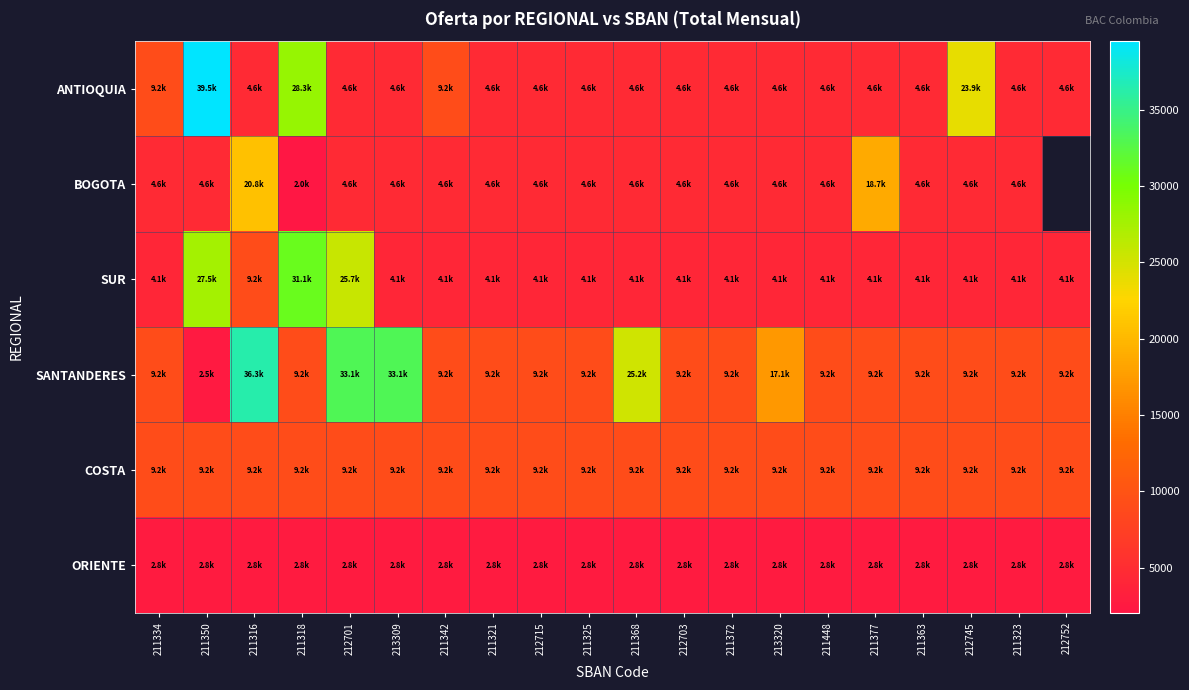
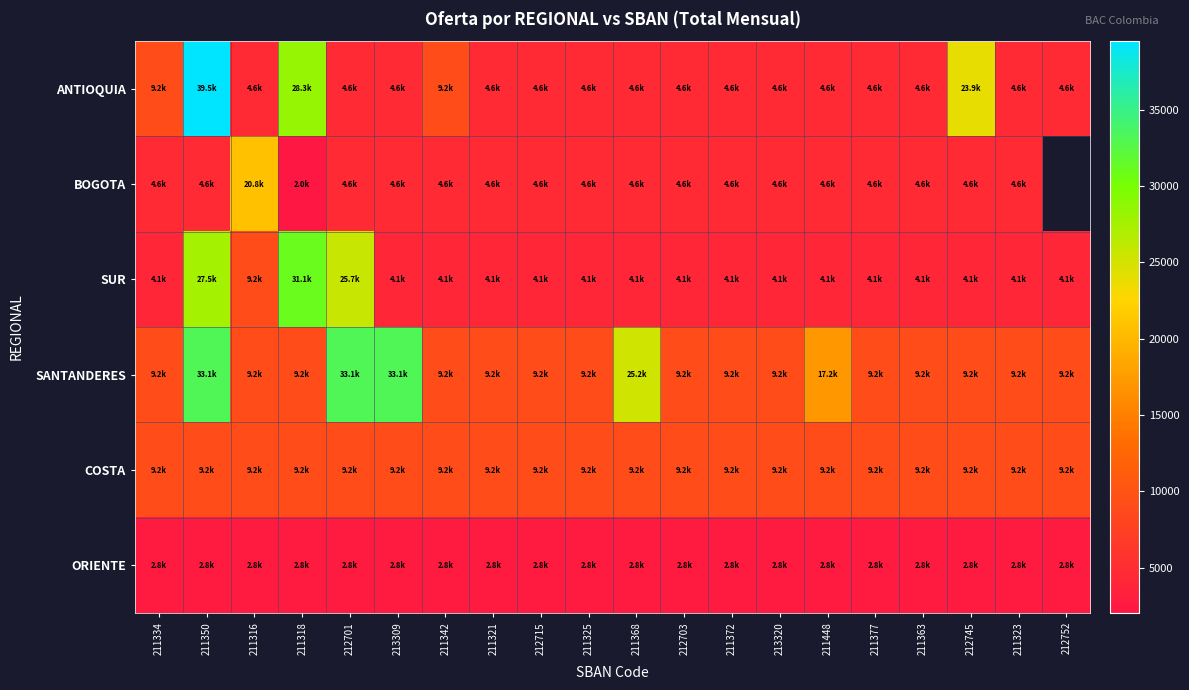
BOGOTA, 211377: 18.7k -> 4.6k
SANTANDERES, 211350: 2.5k -> 33.1k
SANTANDERES, 211316: 36.3k -> 9.2k
SANTANDERES, 213320: 17.1k -> 9.2k
SANTANDERES, 211448: 9.2k -> 17.2k
